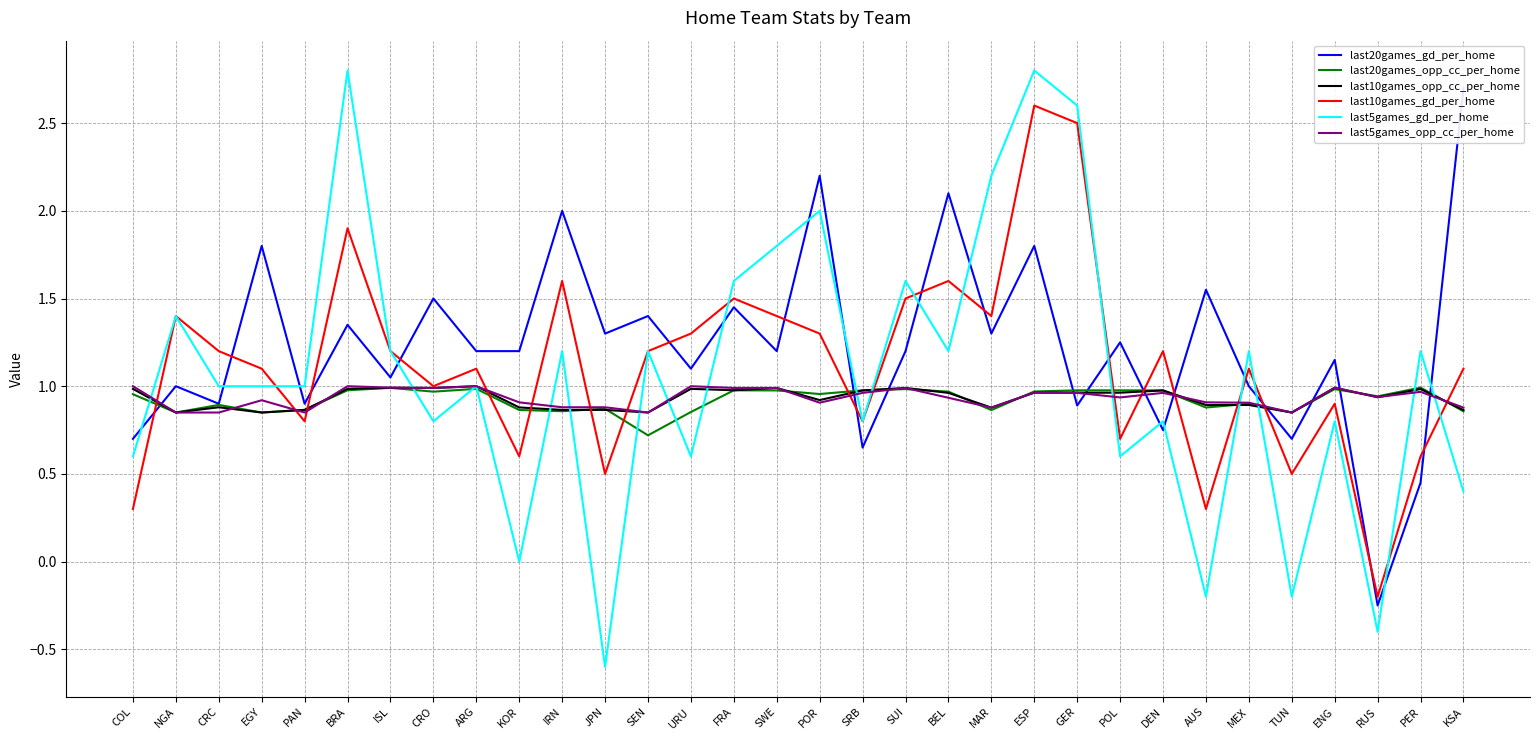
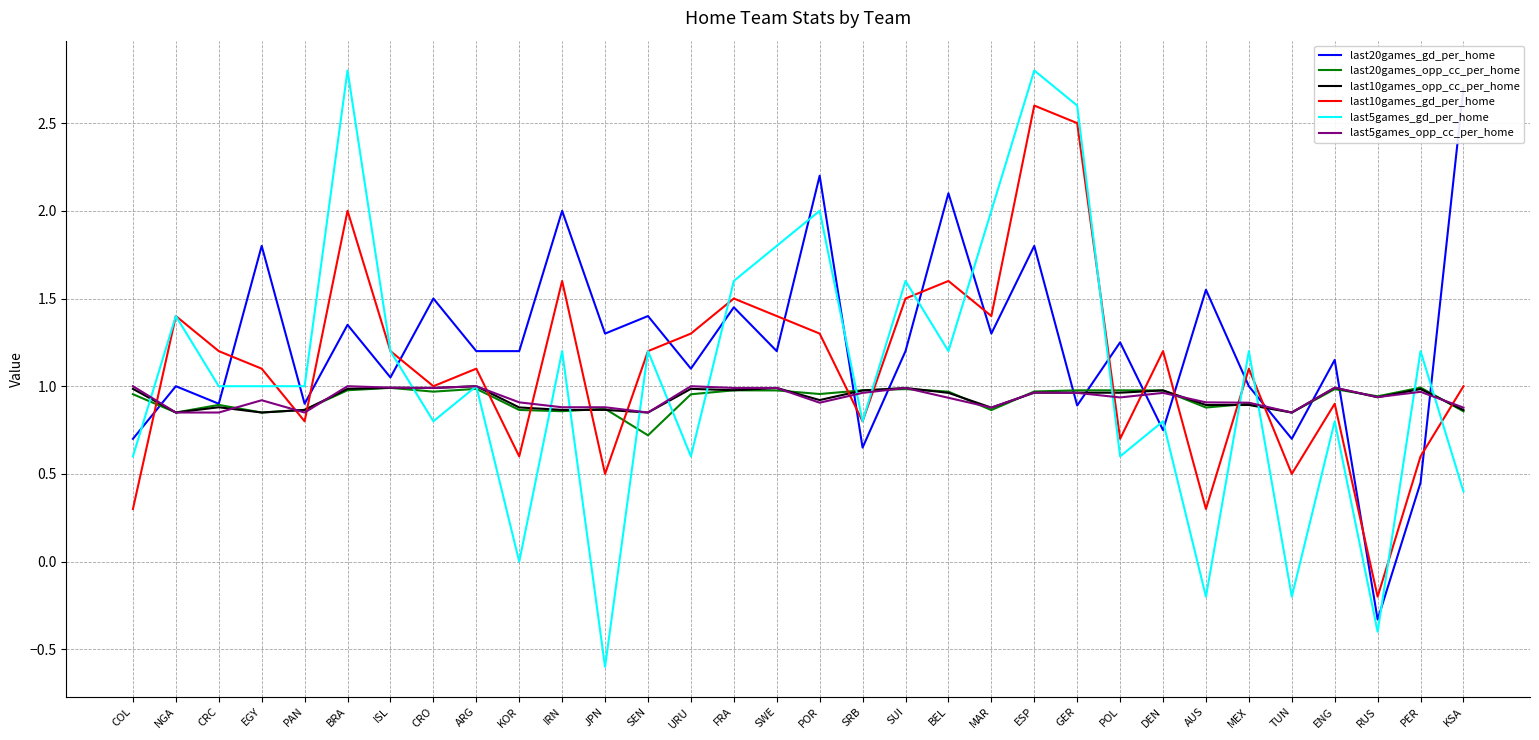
last10games_gd_per_home, BRA: 1.9 -> 2.0
last20games_opp_cc_per_home, URU: 0.85 -> 0.95
last5games_gd_per_home, MAR: 2.2 -> 2.0
last20games_gd_per_home, RUS: -0.25 -> -0.33
last10games_gd_per_home, KSA: 1.1 -> 1.0
